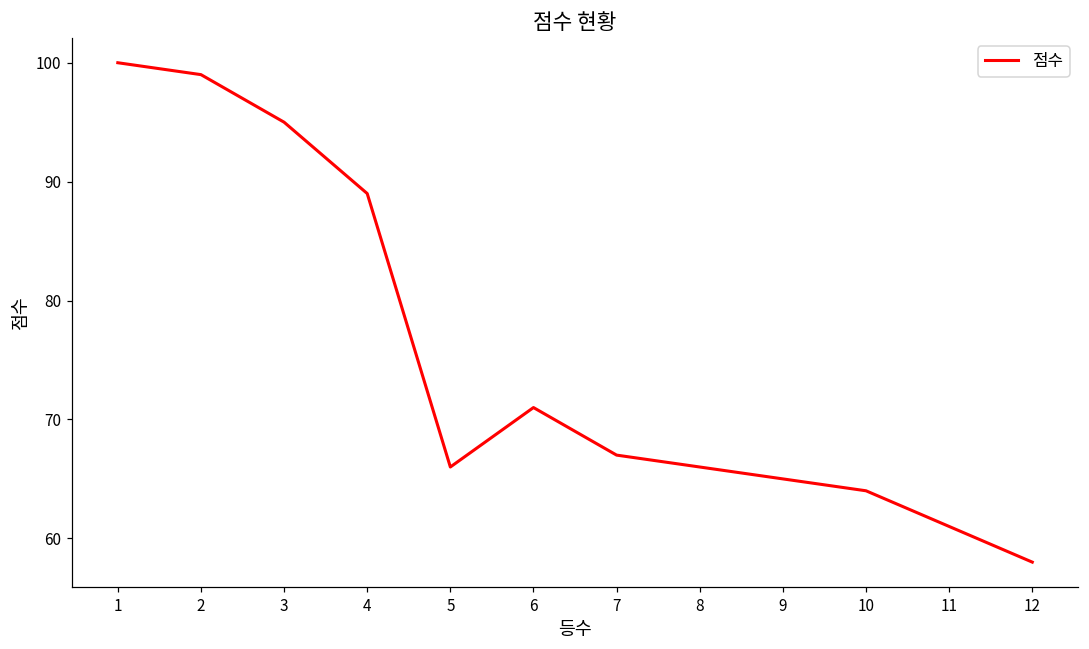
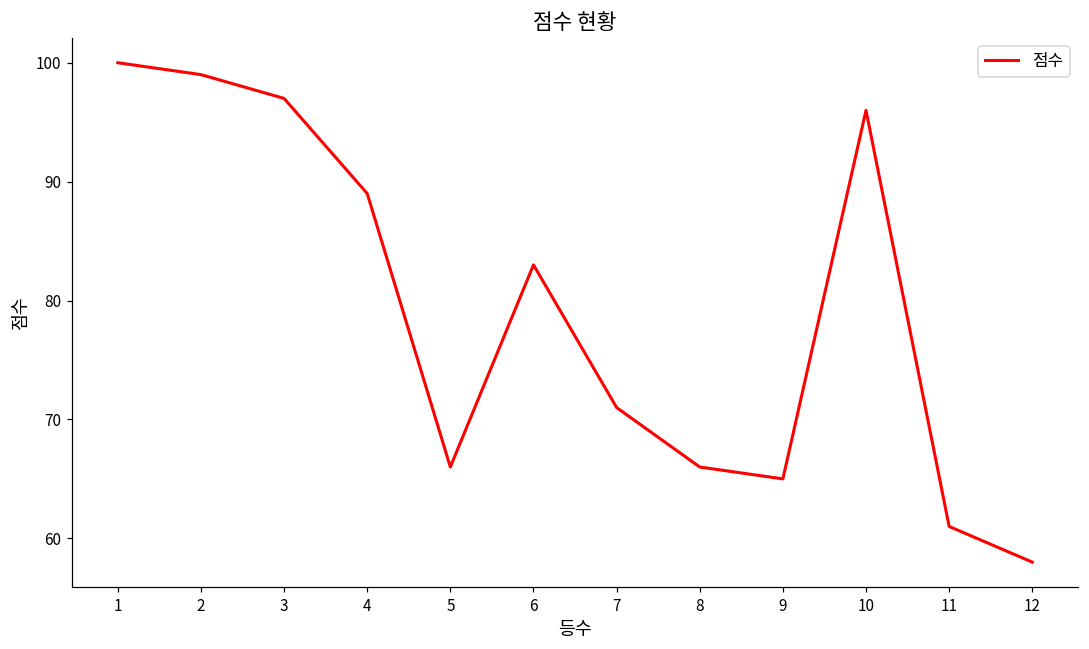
3: 95 -> 97
6: 71 -> 83
7: 67 -> 71
10: 64 -> 96
